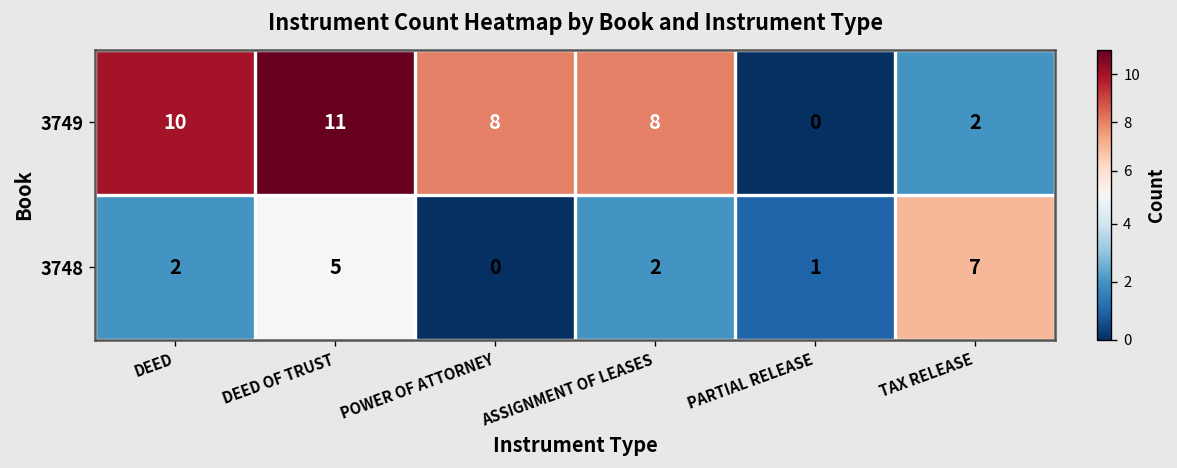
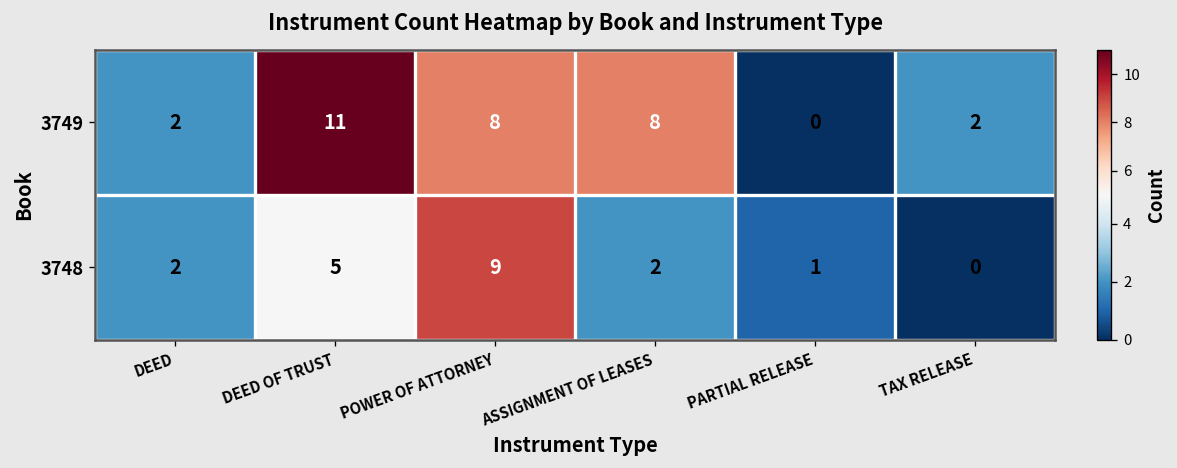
3749, DEED: 10 -> 2
3748, POWER OF ATTORNEY: 0 -> 9
3748, TAX RELEASE: 7 -> 0
